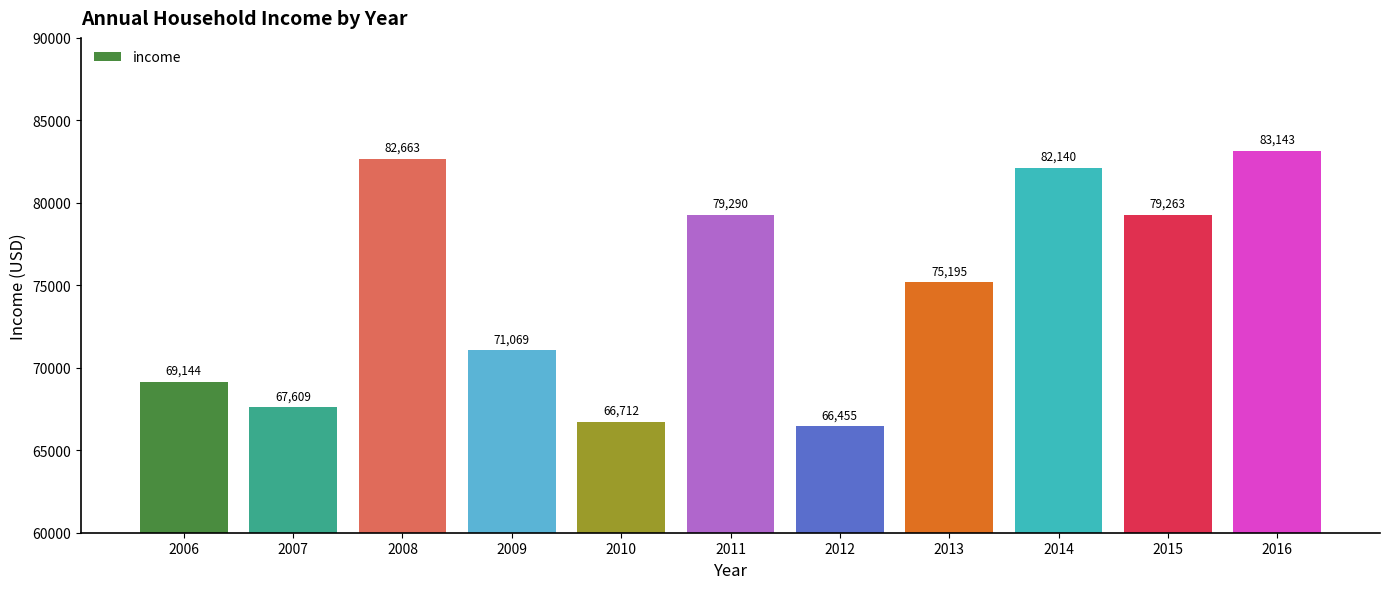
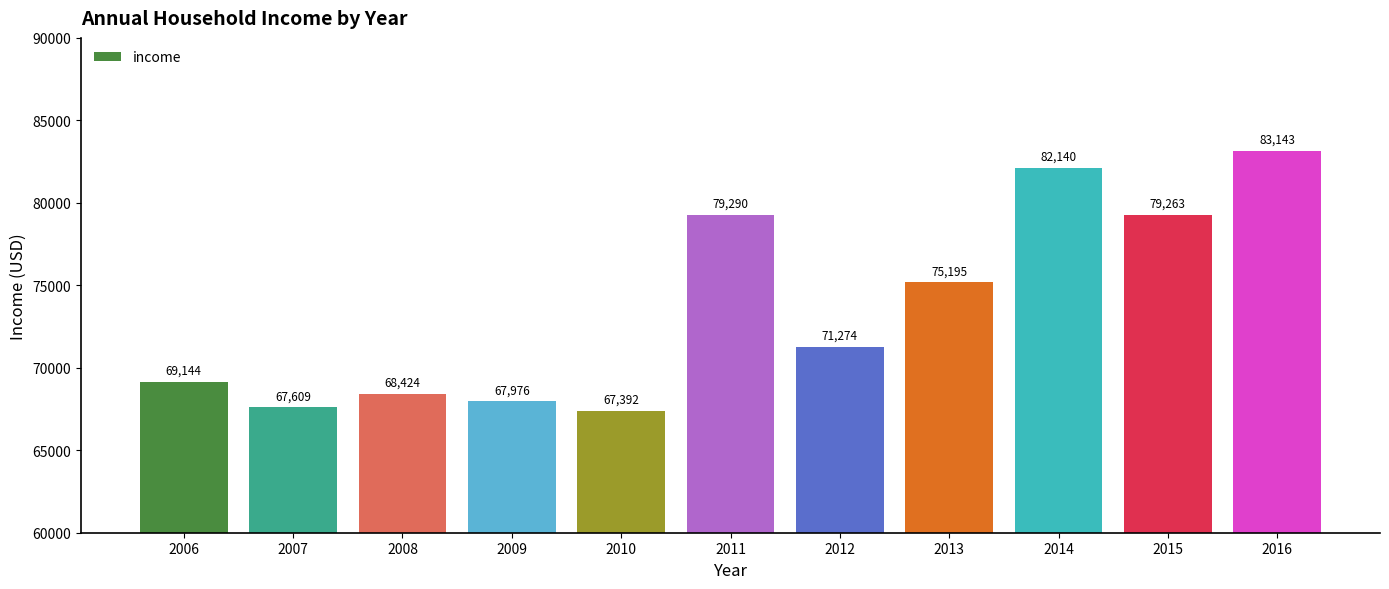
2008: 82,663 -> 68,424
2009: 71,069 -> 67,976
2010: 66,712 -> 67,392
2012: 66,455 -> 71,274
